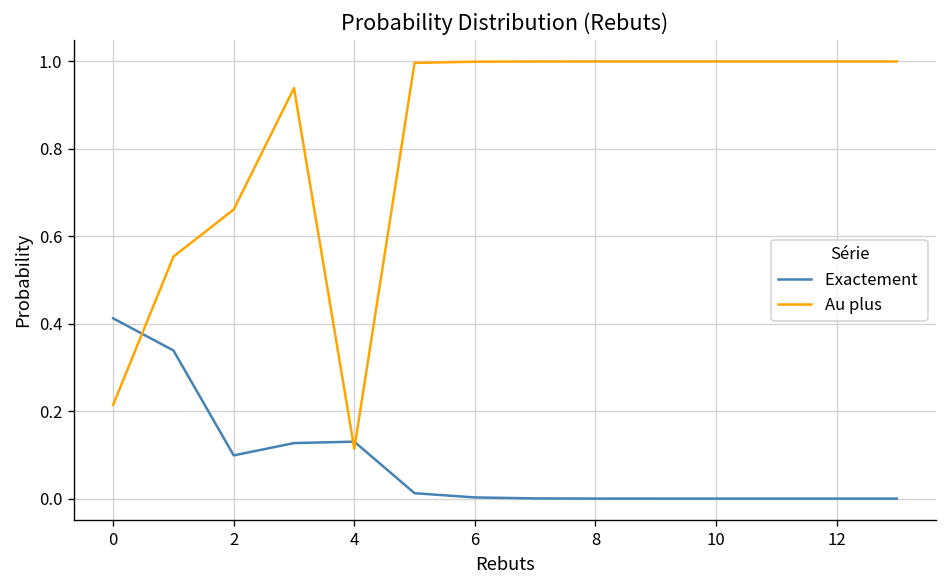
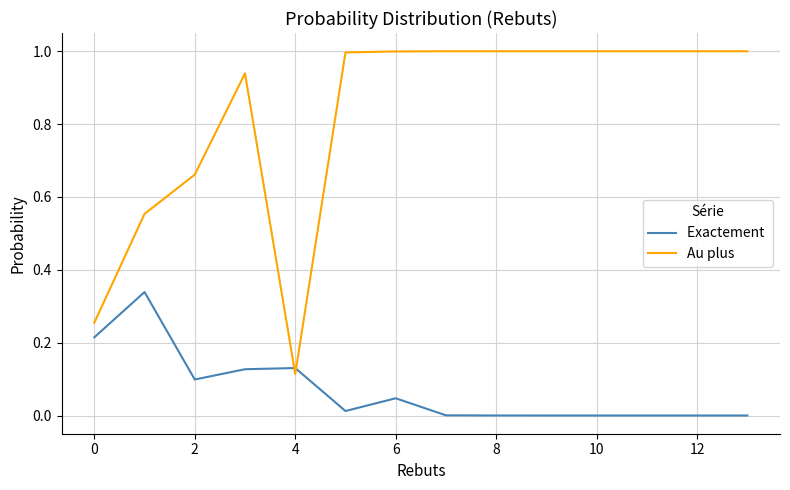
Exactement, 0: 0.41 -> 0.21
Au plus, 0: 0.21 -> 0.25
Exactement, 6: 0.00 -> 0.05
